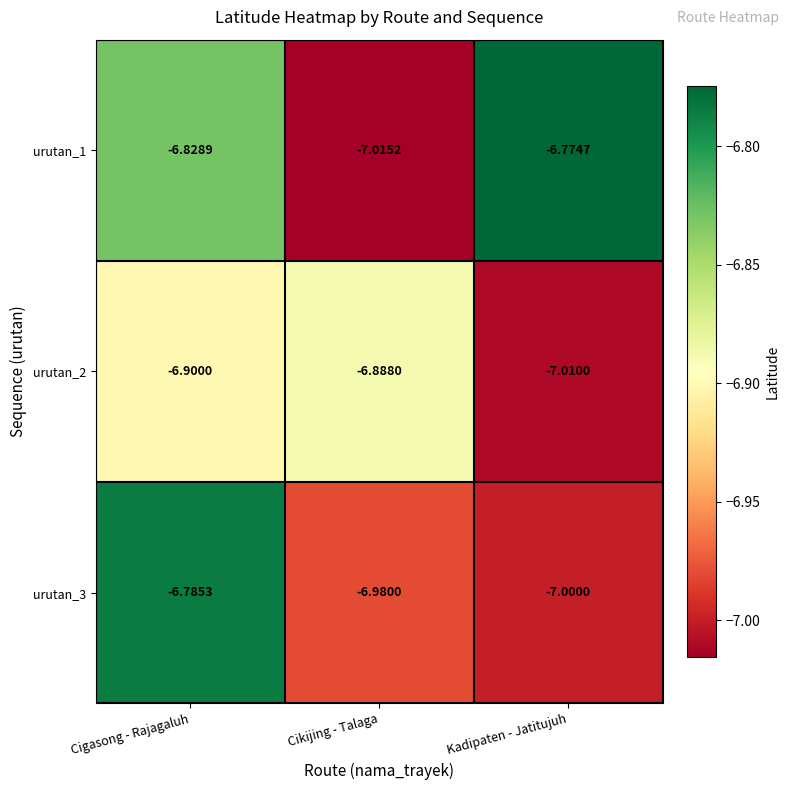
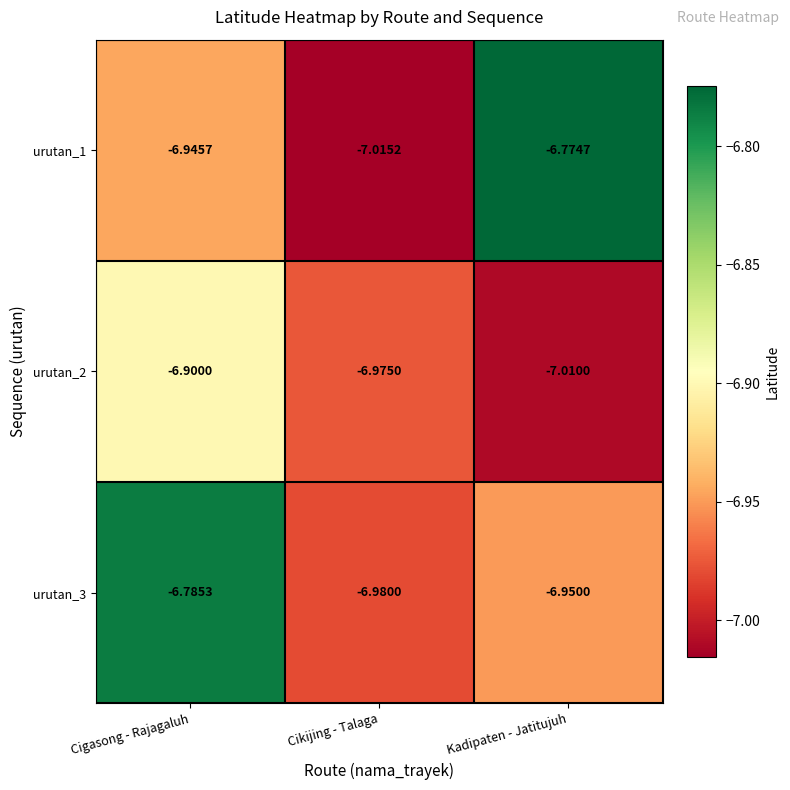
urutan_1, Cigasong - Rajagaluh: -6.8289 -> -6.9457
urutan_2, Cikijing - Talaga: -6.8880 -> -6.9750
urutan_3, Kadipaten - Jatitujuh: -7.0000 -> -6.9500
